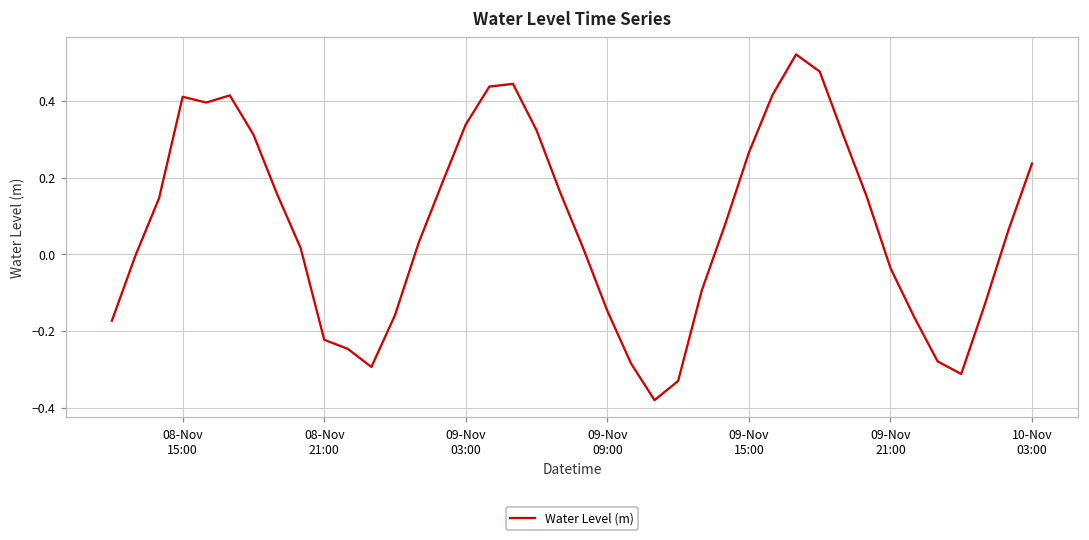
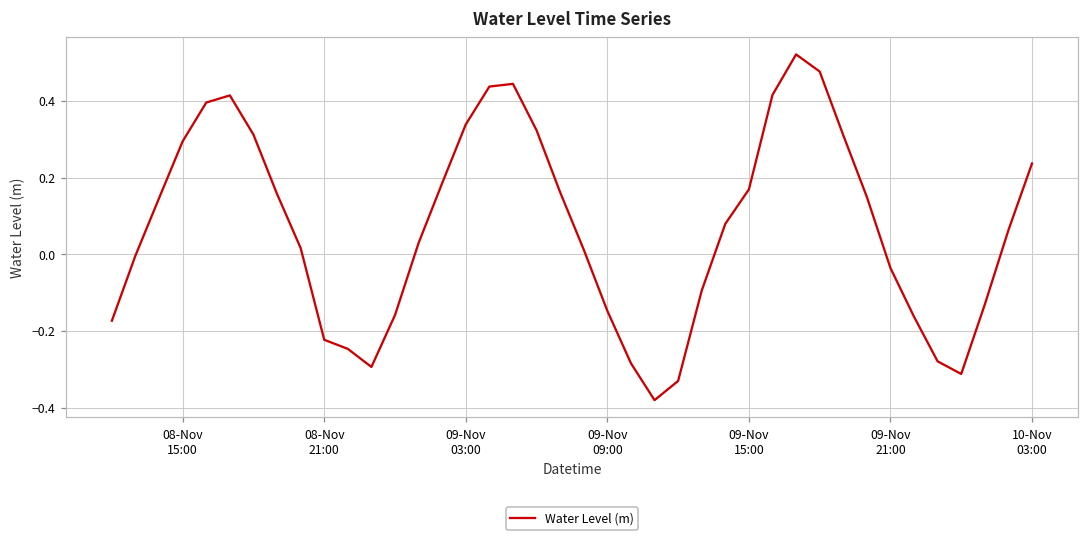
08-Nov 15:00: 0.41 -> 0.29
09-Nov 15:00: 0.27 -> 0.17
